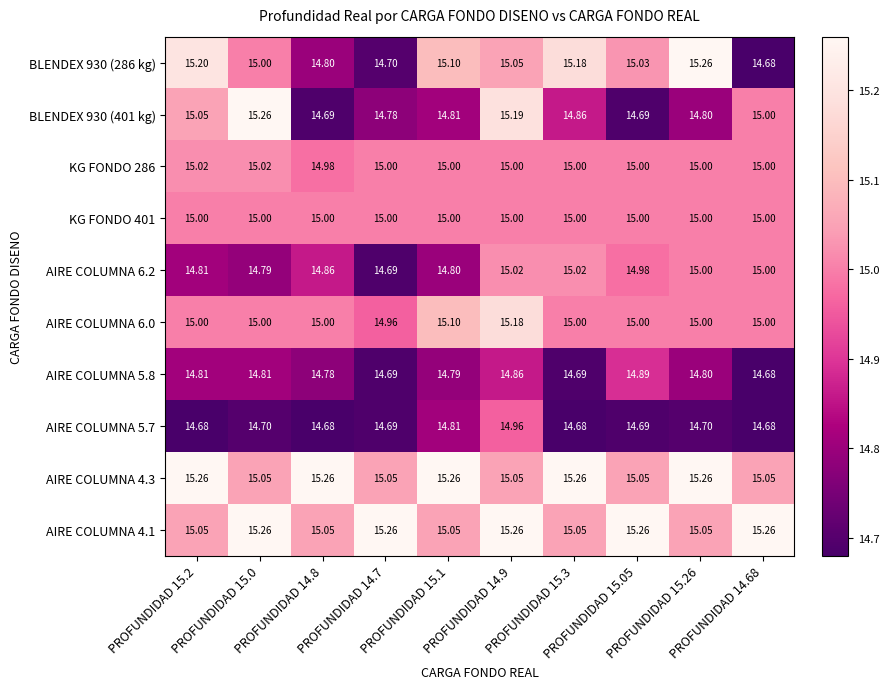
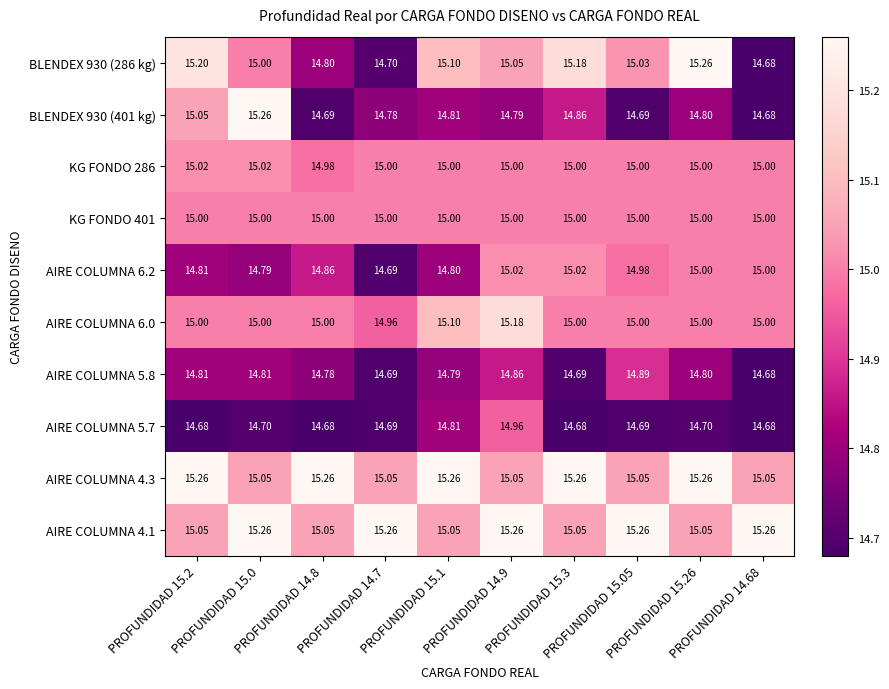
BLENDEX 930 (401 kg), PROFUNDIDAD 14.9: 15.19 -> 14.79
BLENDEX 930 (401 kg), PROFUNDIDAD 14.68: 15.00 -> 14.68
